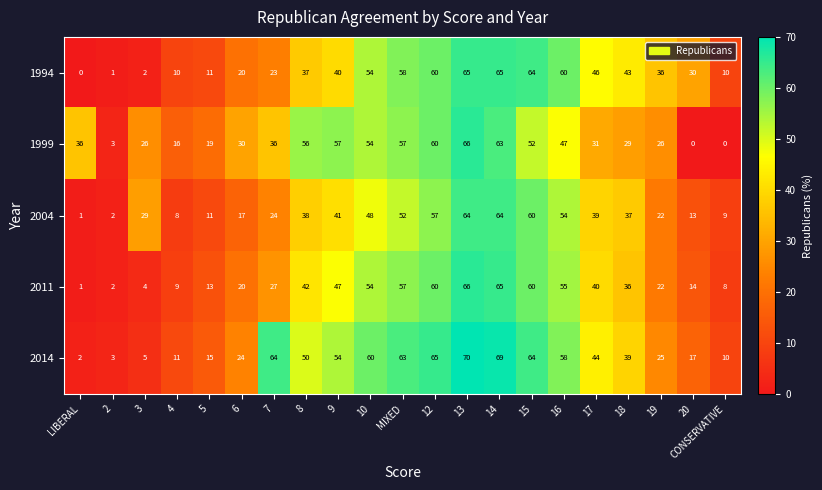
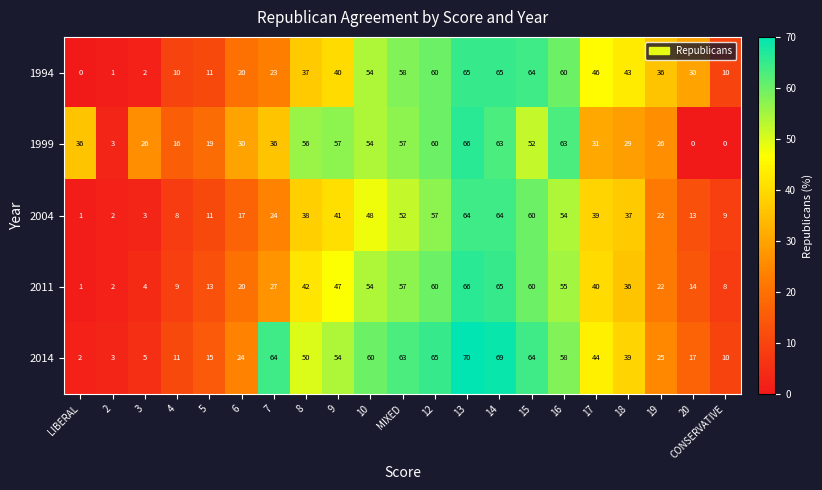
1999, 16: 47 -> 63
2004, 3: 29 -> 3
